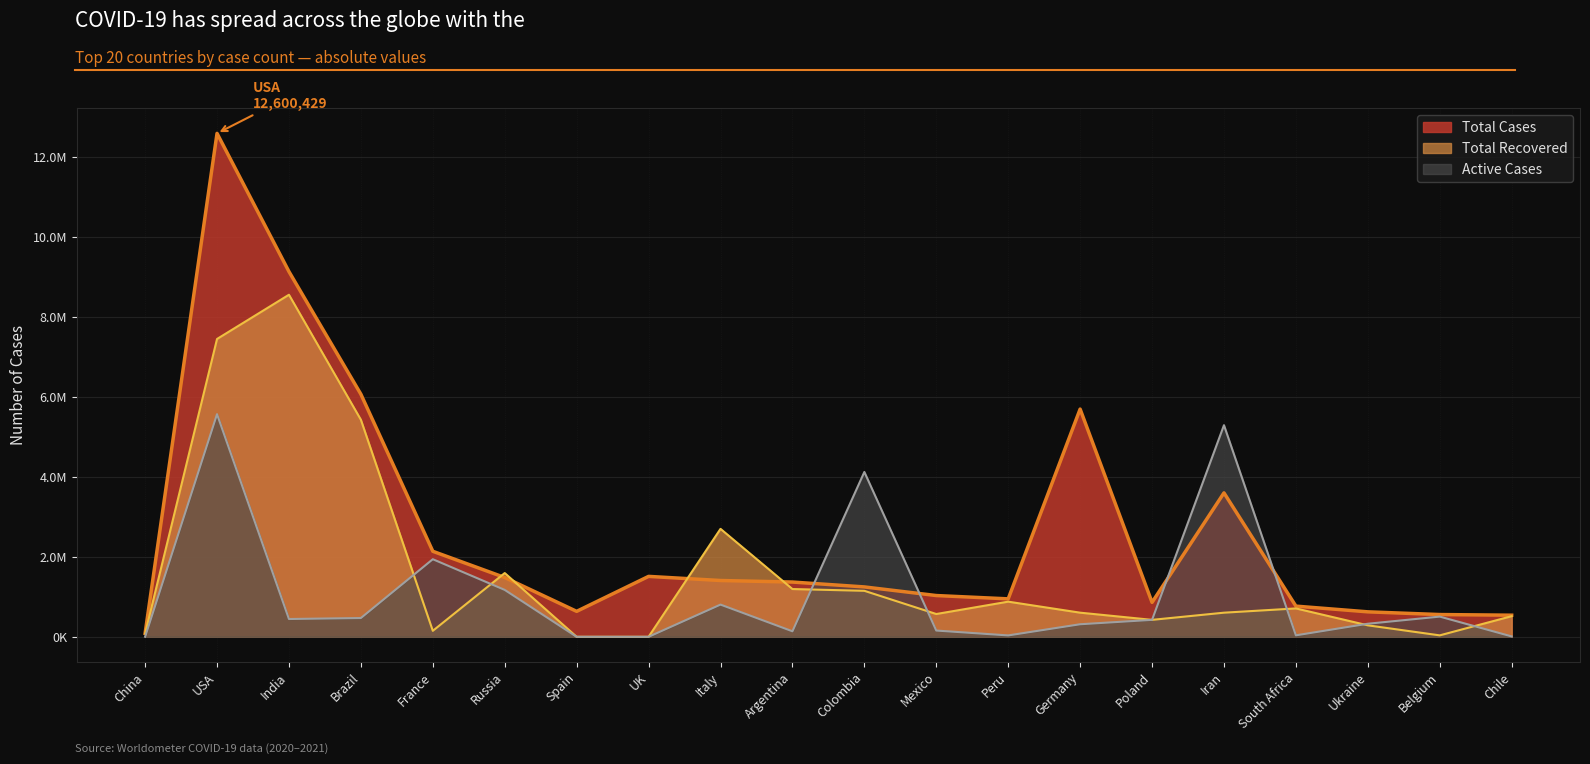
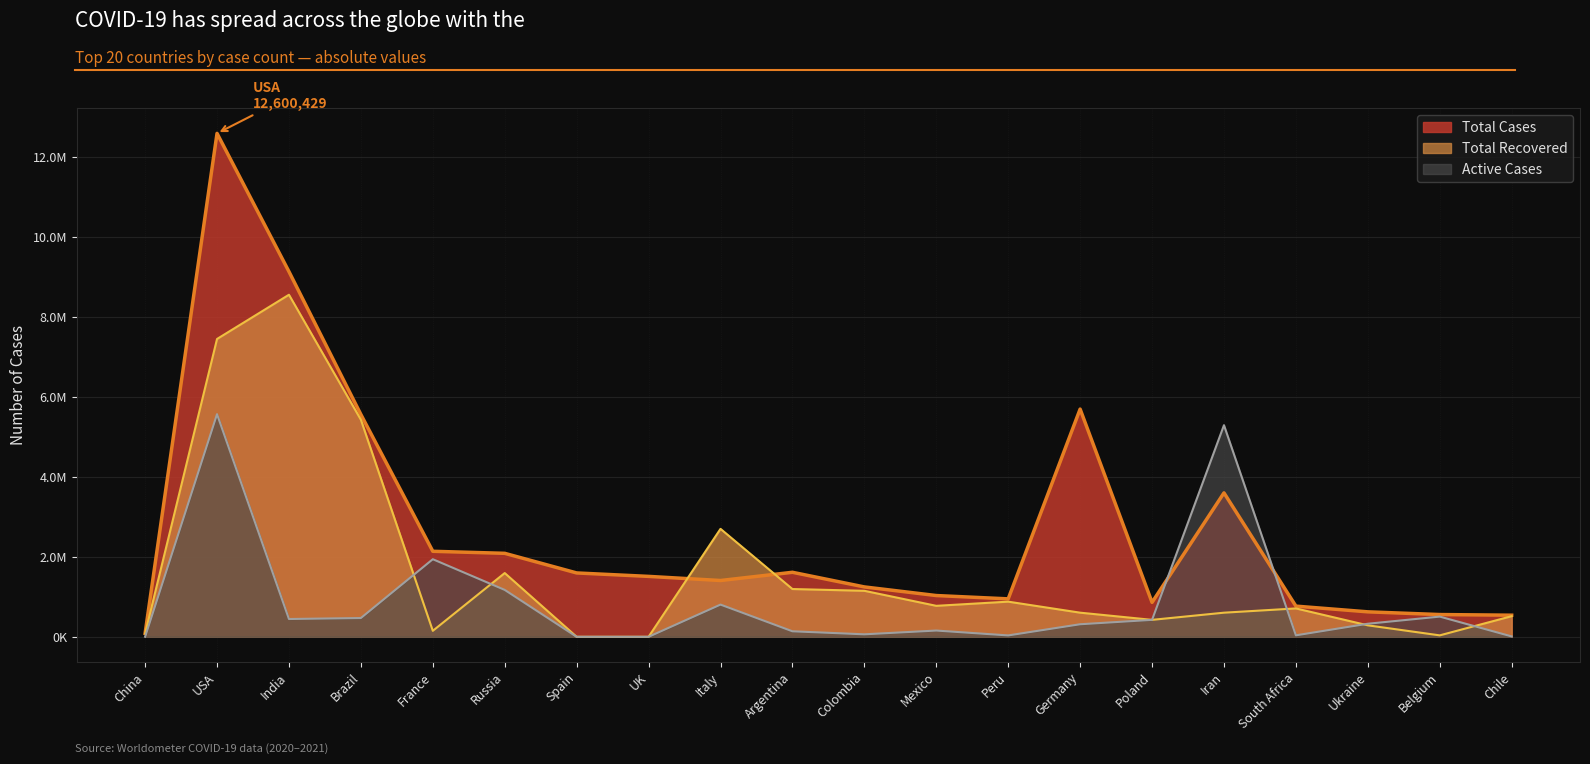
Total Cases, Brazil: 6100000 -> 5600000
Total Cases, Russia: 1500000 -> 2100000
Total Cases, Spain: 600000 -> 1600000
Total Cases, Argentina: 1400000 -> 1600000
Active Cases, Colombia: 4100000 -> 100000
Total Recovered, Mexico: 600000 -> 800000
